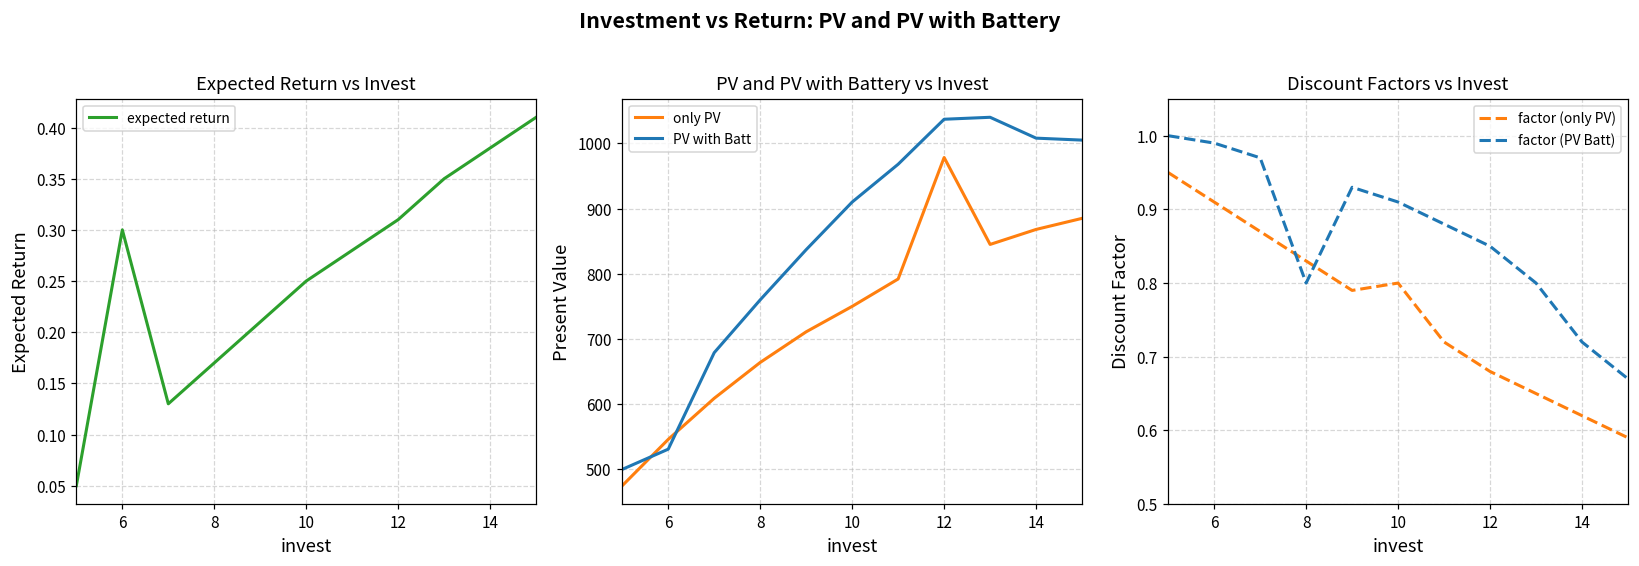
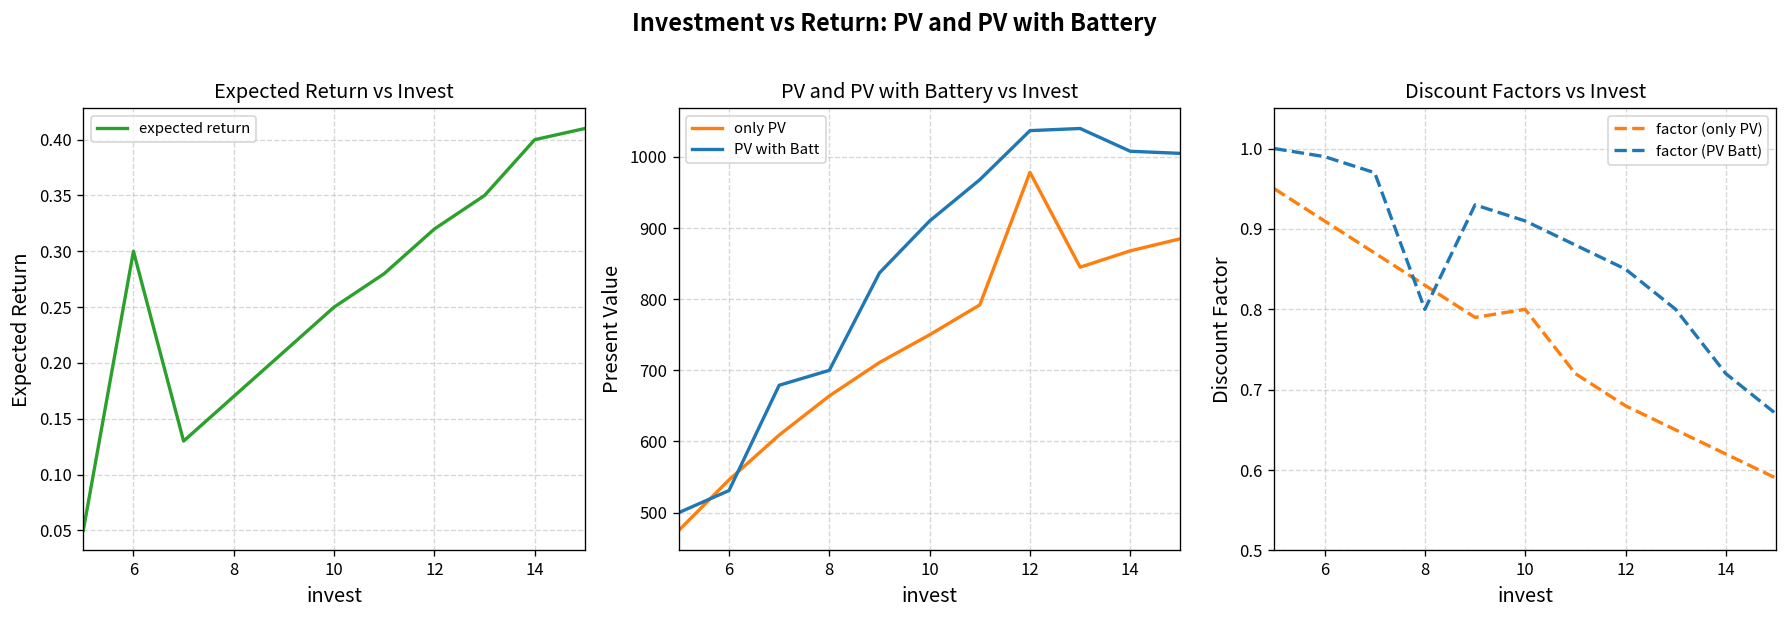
Expected Return vs Invest, 12: 0.31 -> 0.32
Expected Return vs Invest, 14: 0.38 -> 0.40
PV and PV with Battery vs Invest, PV with Batt, 8: 760 -> 700
